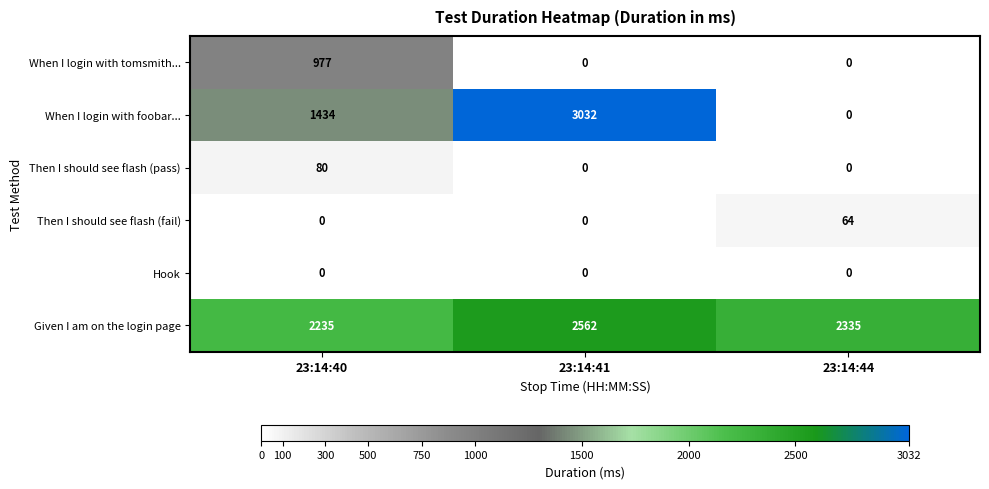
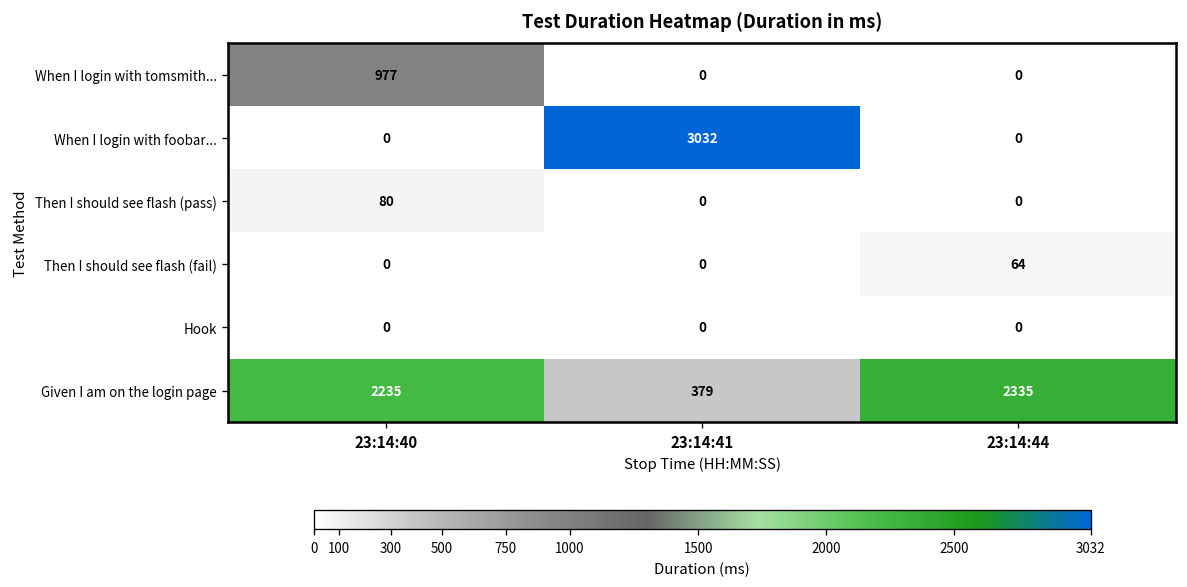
When I login with foobar..., 23:14:40: 1434 -> 0
Given I am on the login page, 23:14:41: 2562 -> 379
